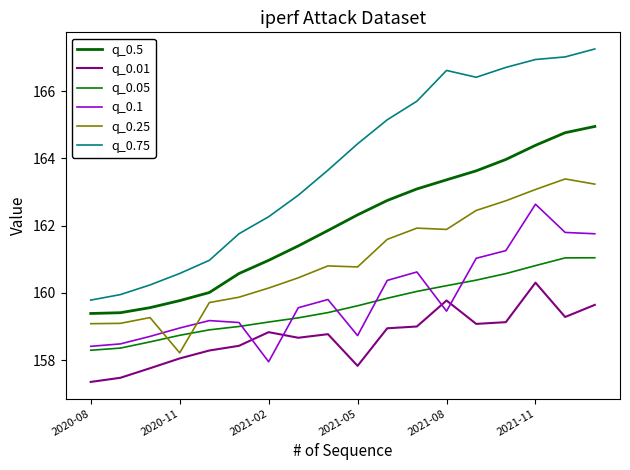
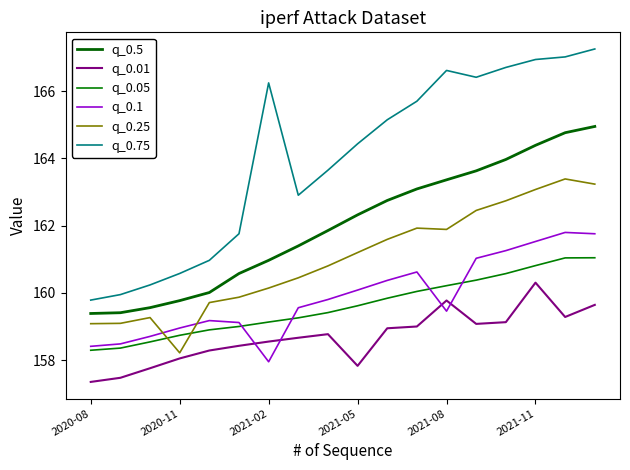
q_0.01, 2021-02: 158.8 -> 158.6
q_0.75, 2021-02: 162.3 -> 166.2
q_0.1, 2021-05: 158.7 -> 160.1
q_0.25, 2021-05: 160.8 -> 161.2
q_0.1, 2021-11: 162.6 -> 161.5
